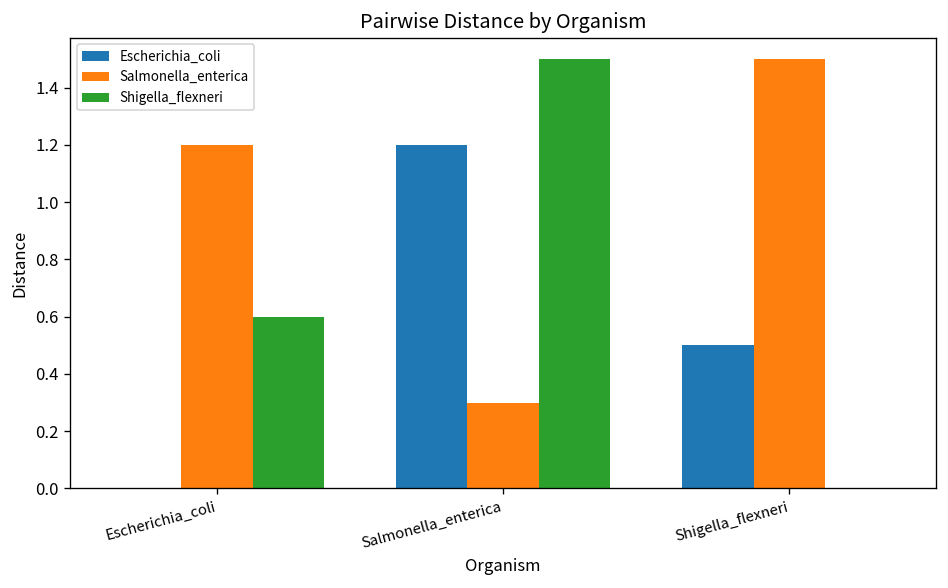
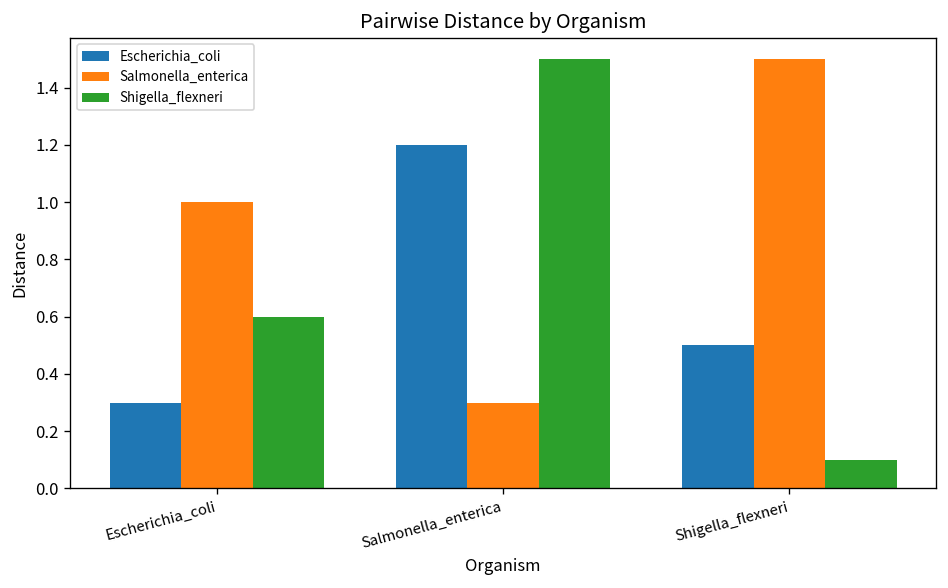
Escherichia_coli, Escherichia_coli: 0.0 -> 0.3
Salmonella_enterica, Escherichia_coli: 1.2 -> 1.0
Shigella_flexneri, Shigella_flexneri: 0.0 -> 0.1
